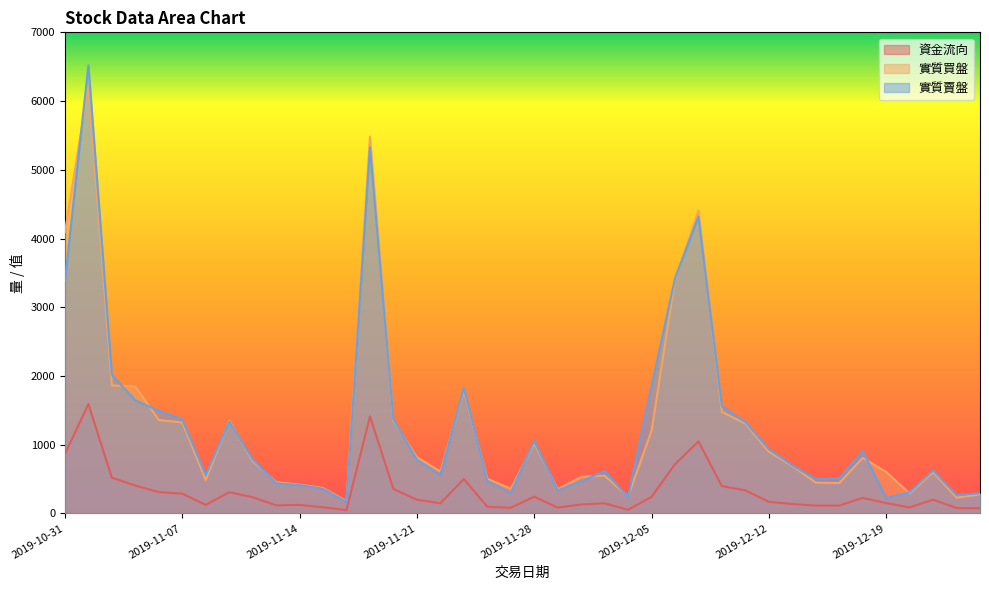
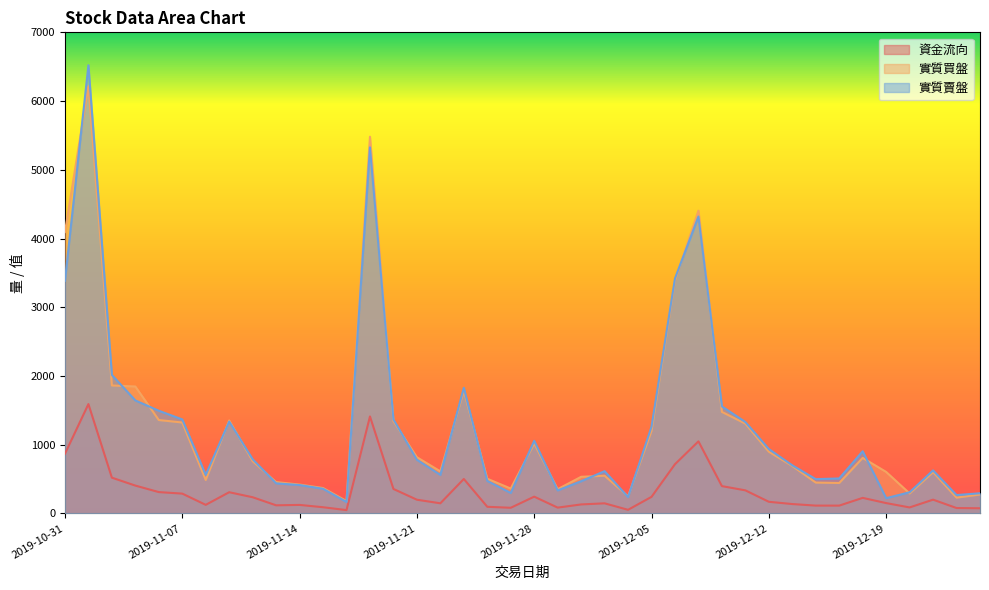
實質賣盤, 2019-12-05: 1900 -> 1300
